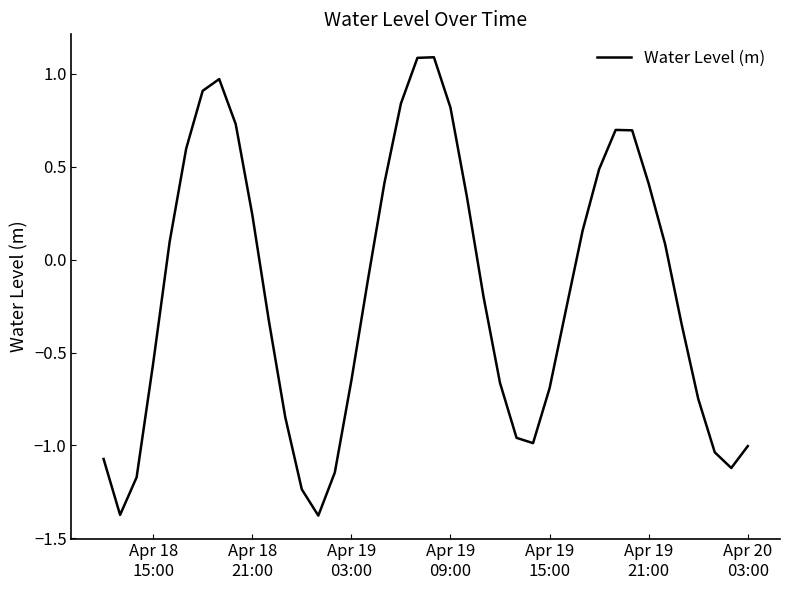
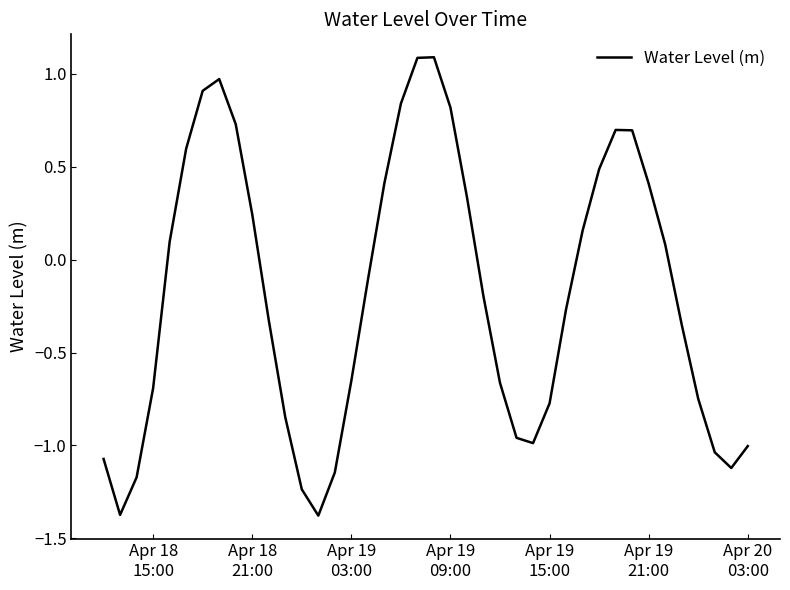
Apr 18 15:00: -0.56 -> -0.69
Apr 19 15:00: -0.69 -> -0.77
